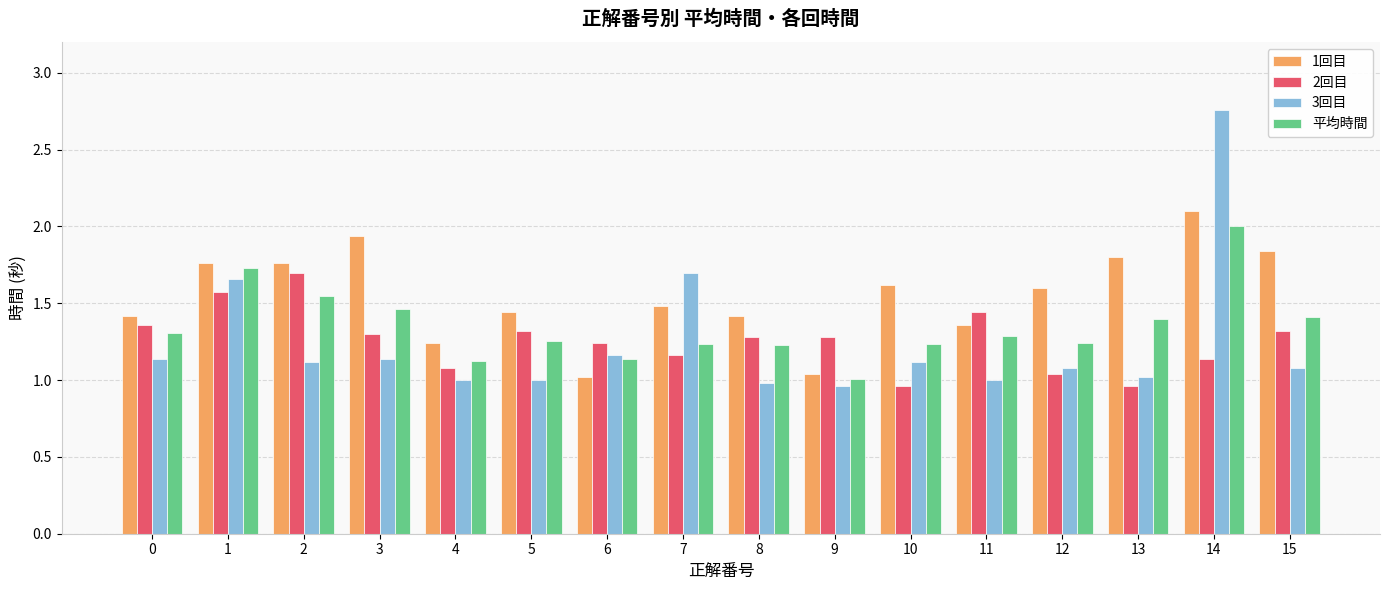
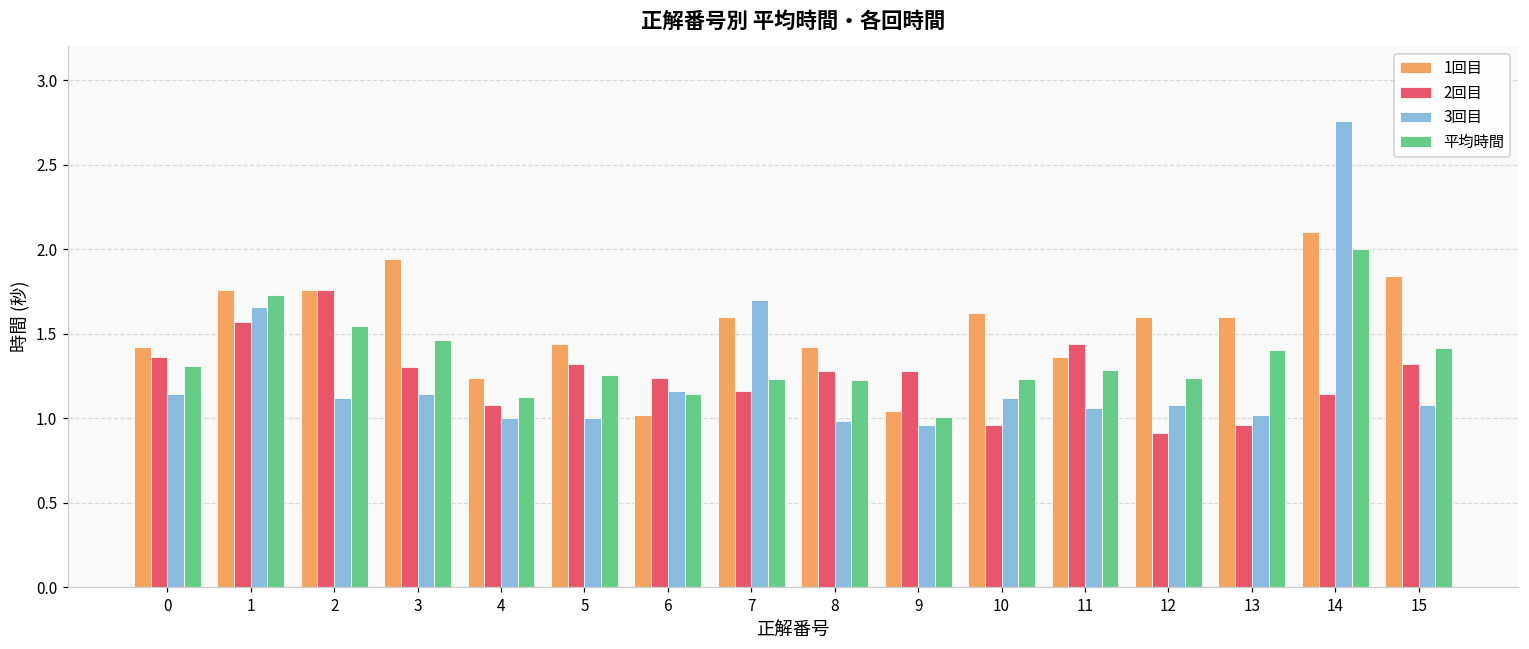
2回目, 2: 1.70 -> 1.76
1回目, 7: 1.48 -> 1.60
3回目, 11: 1.00 -> 1.06
2回目, 12: 1.04 -> 0.91
1回目, 13: 1.8 -> 1.6
